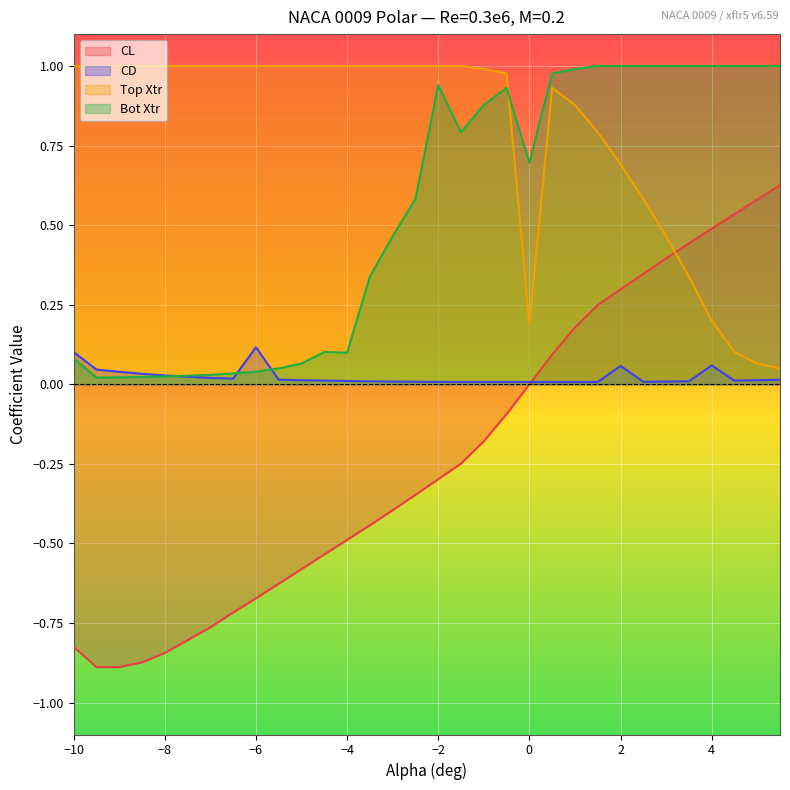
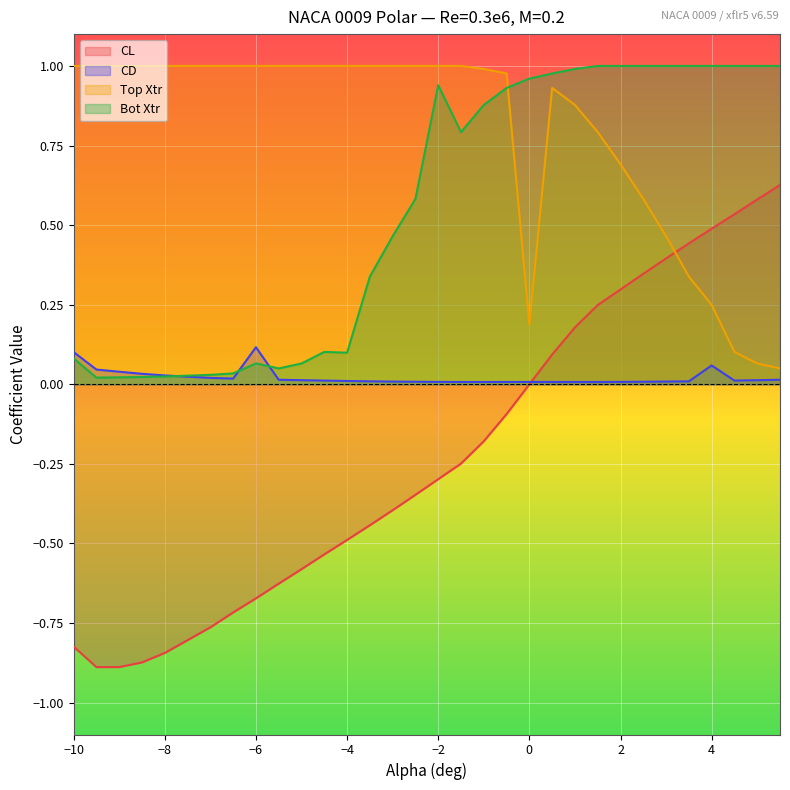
Bot Xtr, −6: 0.04 -> 0.07
Bot Xtr, 0: 0.70 -> 0.96
CD, 2: 0.06 -> 0.01
Top Xtr, 4: 0.20 -> 0.25
